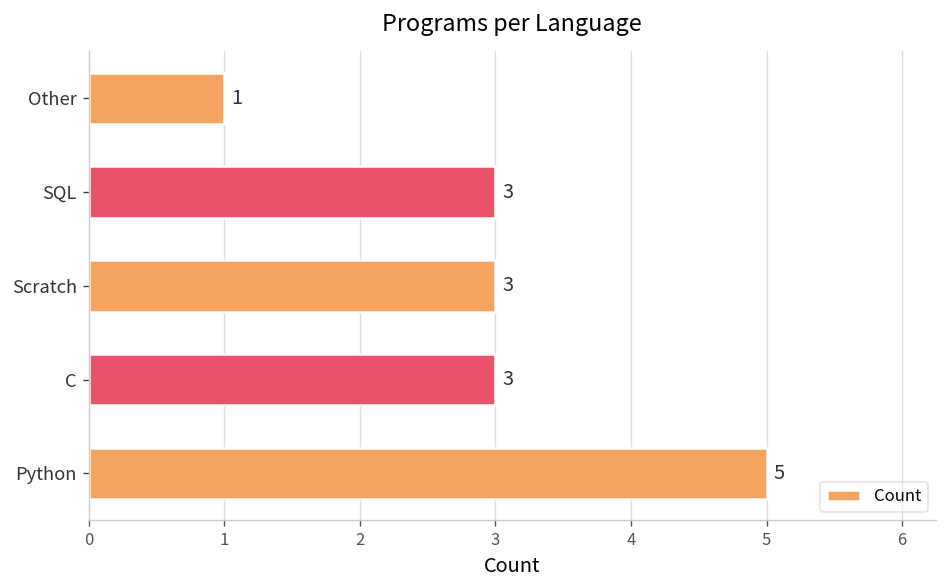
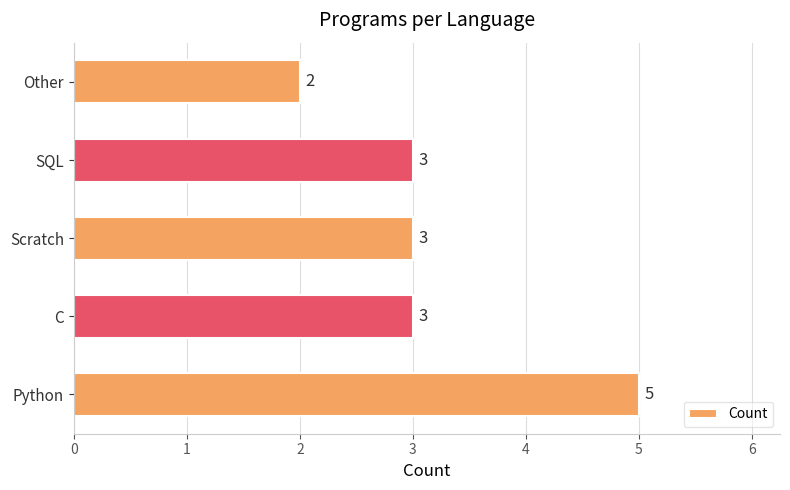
Other: 1 -> 2
